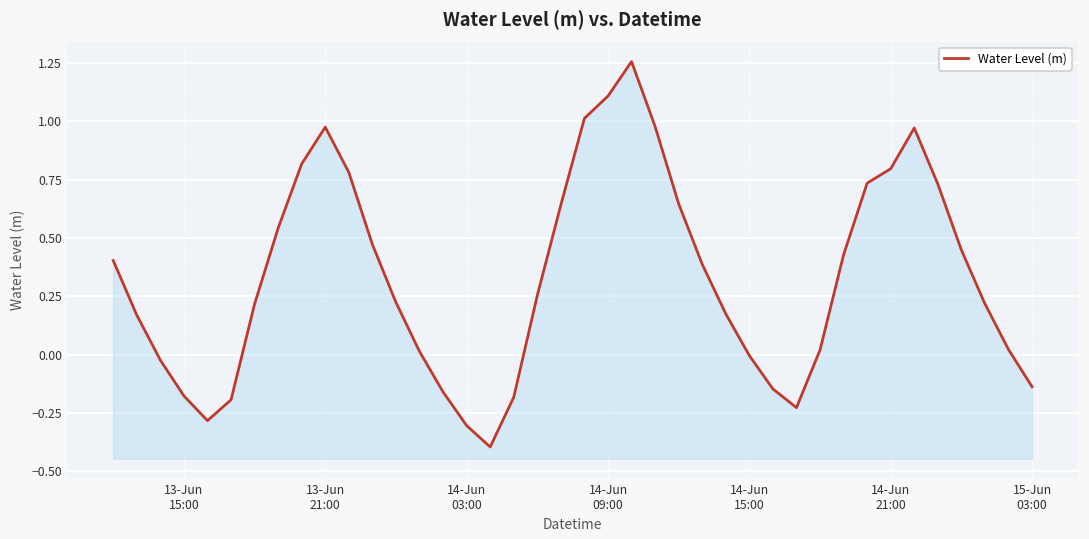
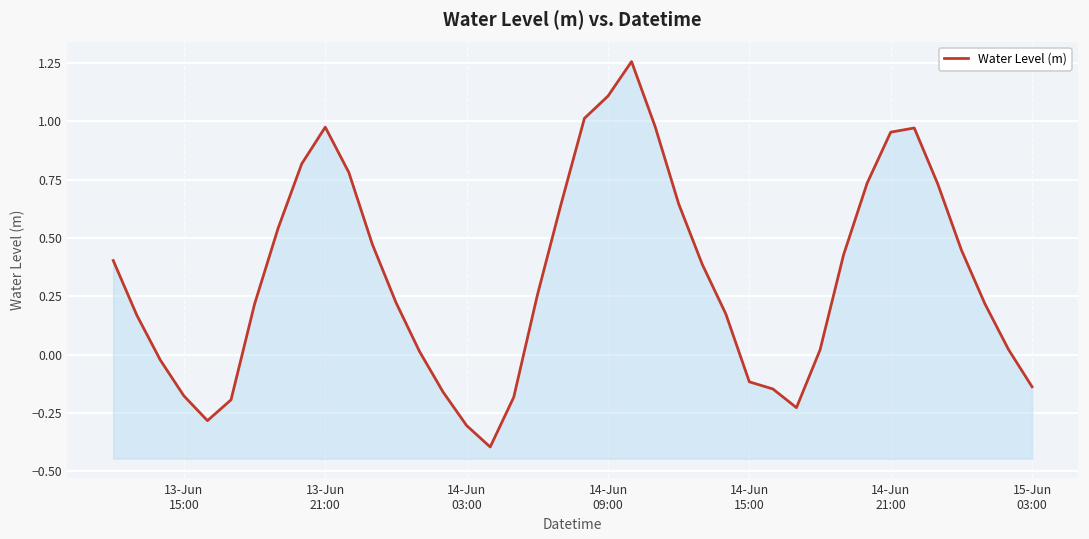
14-Jun 15:00: 0.00 -> -0.12
14-Jun 21:00: 0.80 -> 0.95
